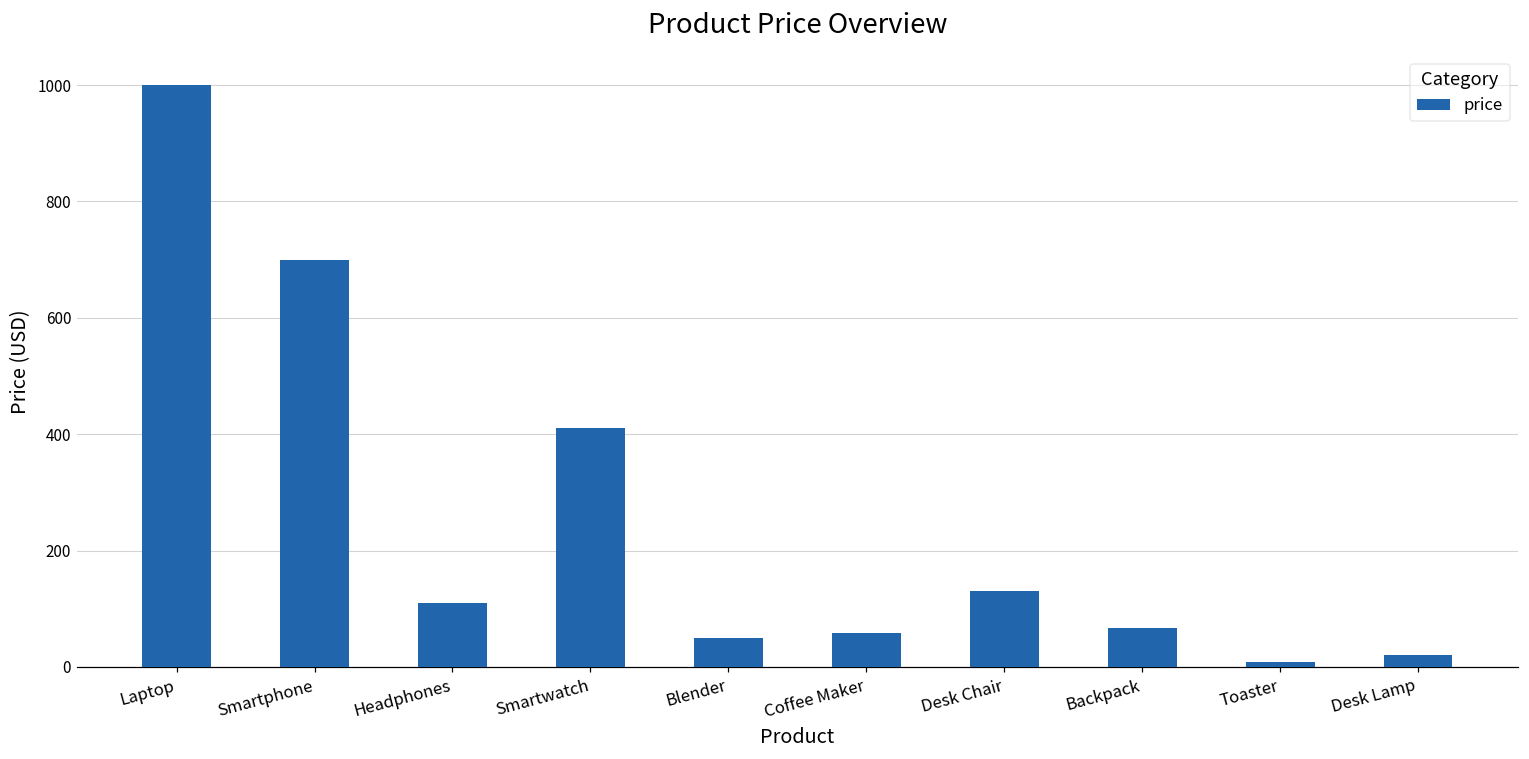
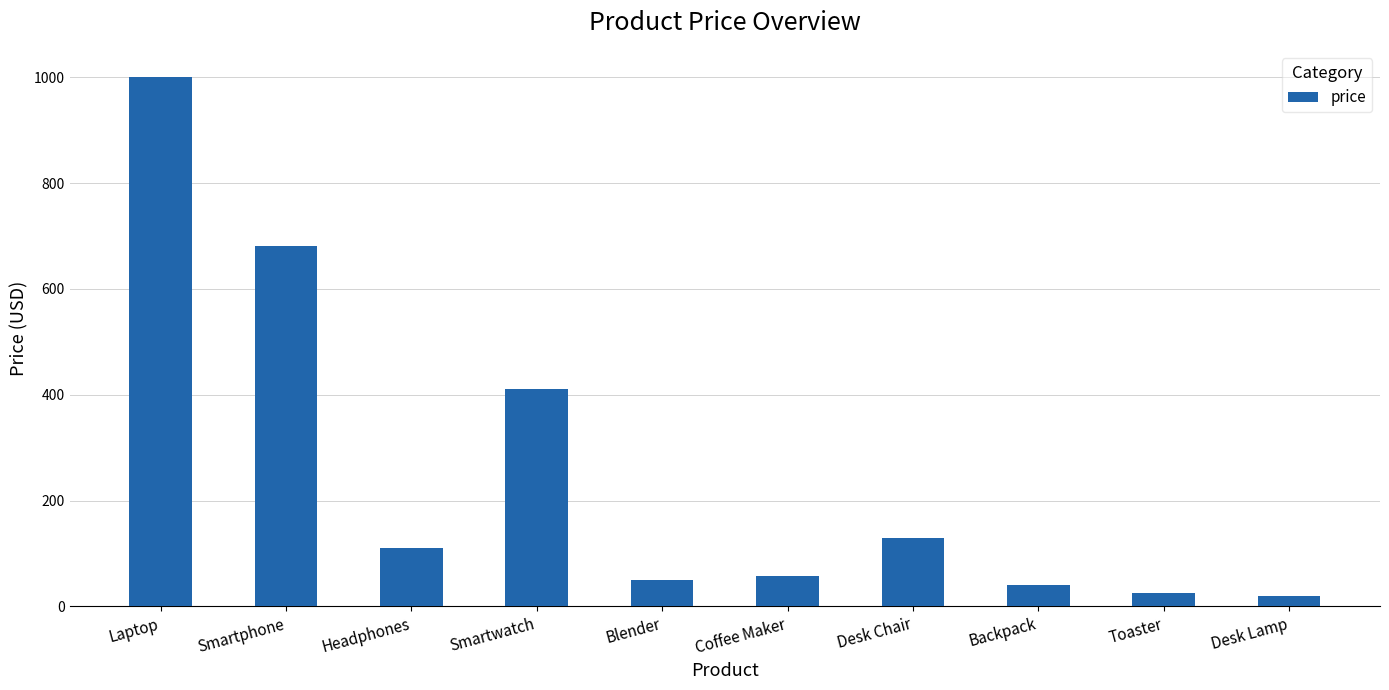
Smartphone: 700 -> 680
Backpack: 70 -> 40
Toaster: 10 -> 20
